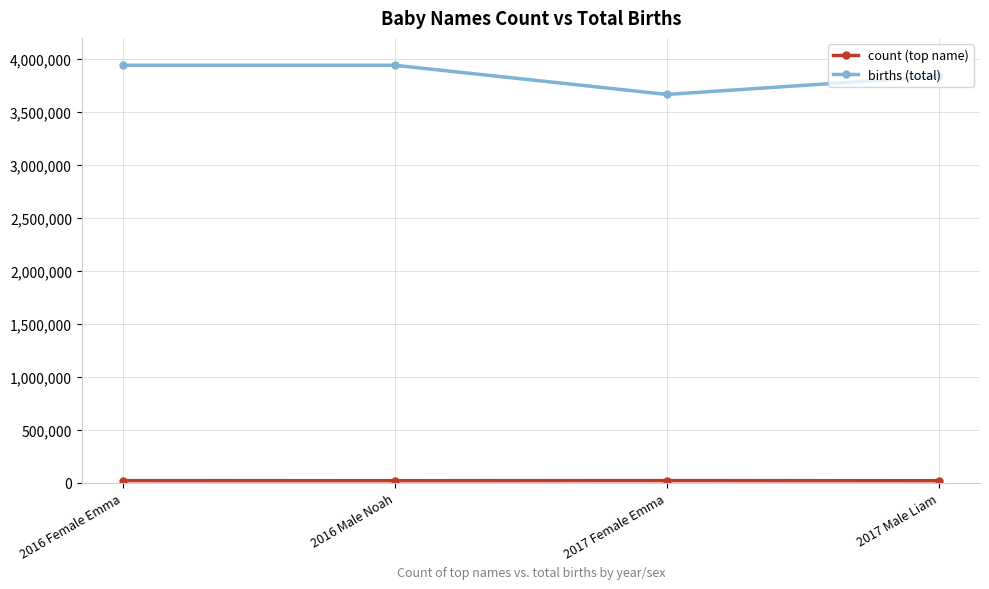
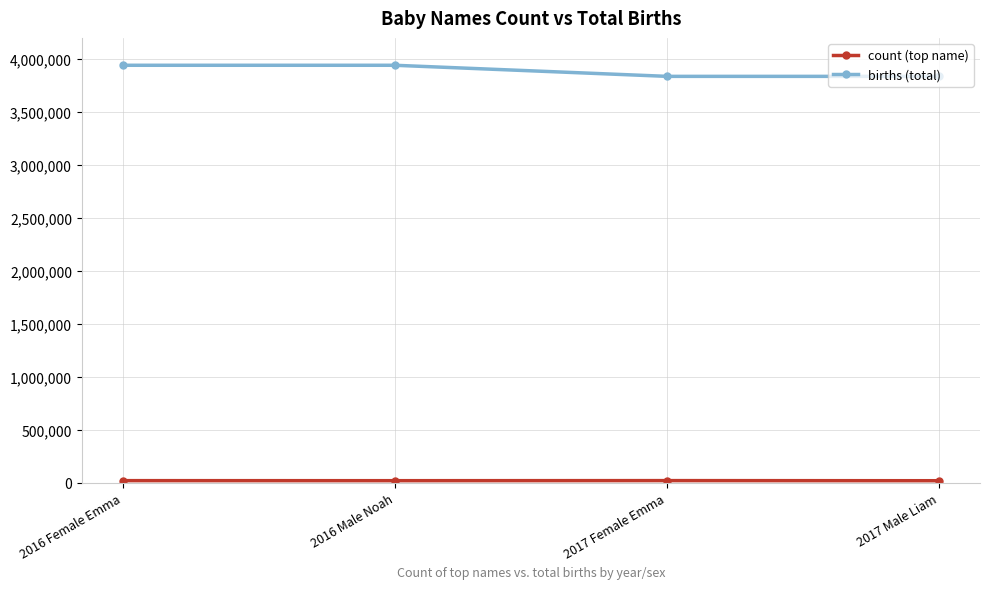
births (total), 2017 Female Emma: 3,670,000 -> 3,840,000
